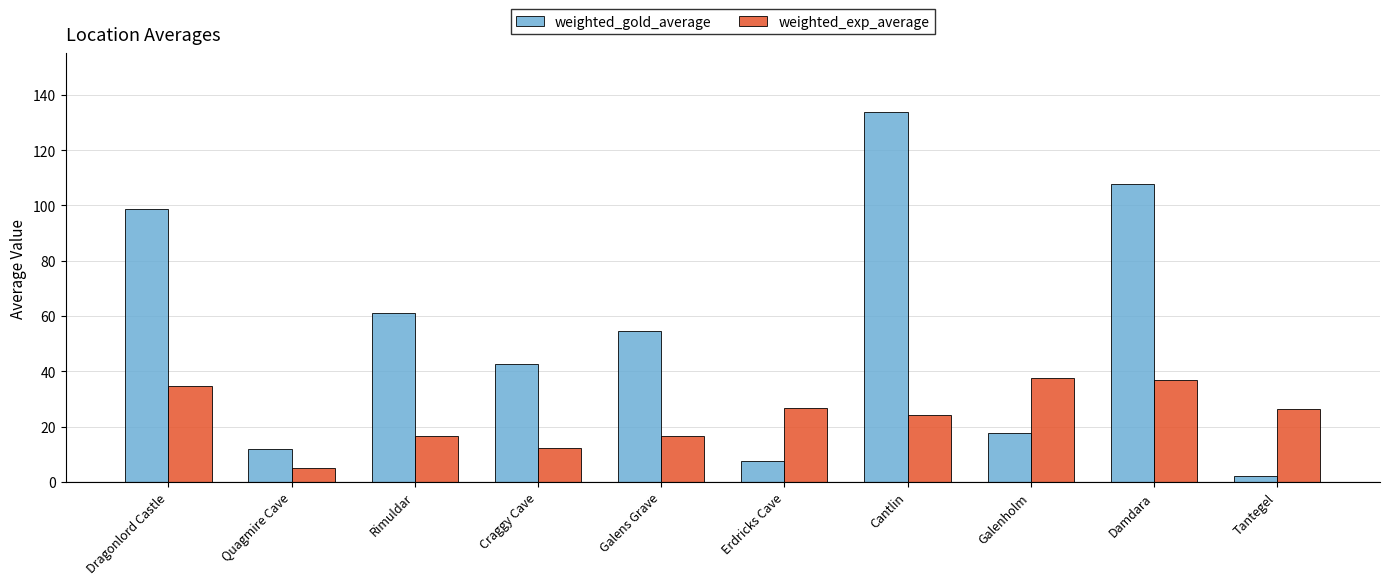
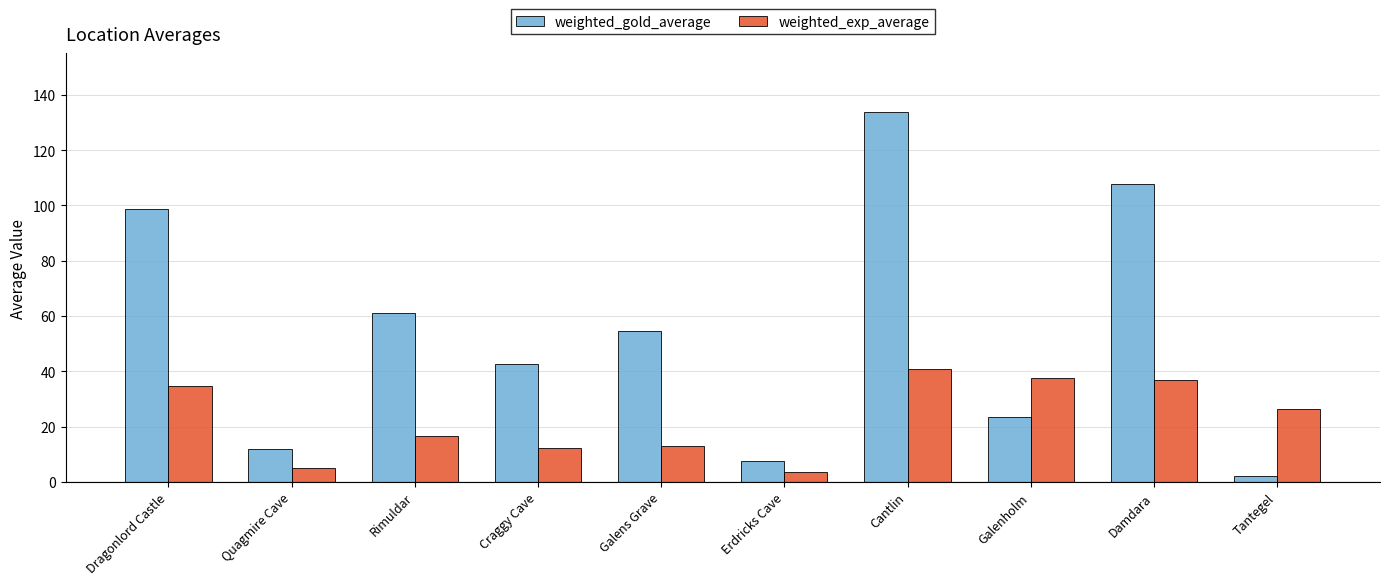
weighted_exp_average, Galens Grave: 16 -> 13
weighted_exp_average, Erdricks Cave: 27 -> 4
weighted_exp_average, Cantlin: 24 -> 41
weighted_gold_average, Galenholm: 18 -> 24
